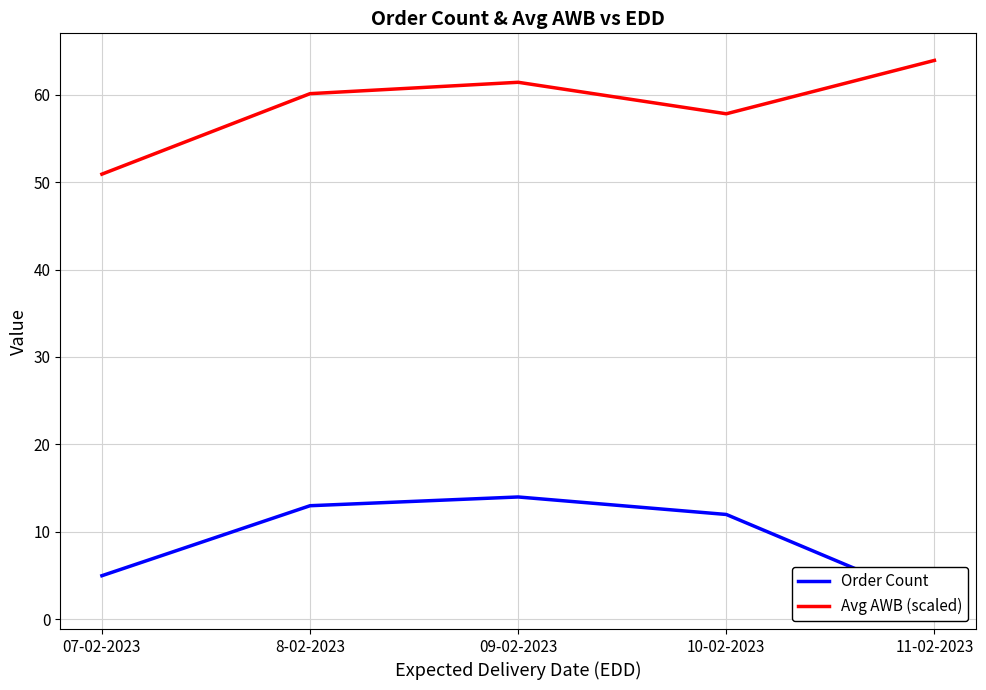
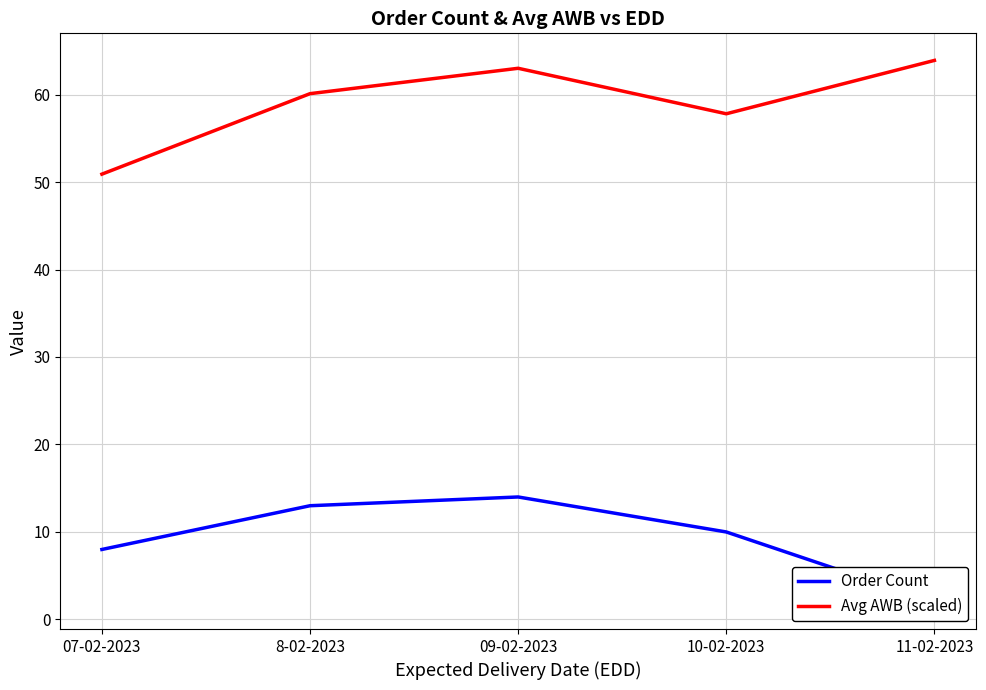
Order Count, 07-02-2023: 5 -> 8
Avg AWB (scaled), 09-02-2023: 61 -> 63
Order Count, 10-02-2023: 12 -> 10
